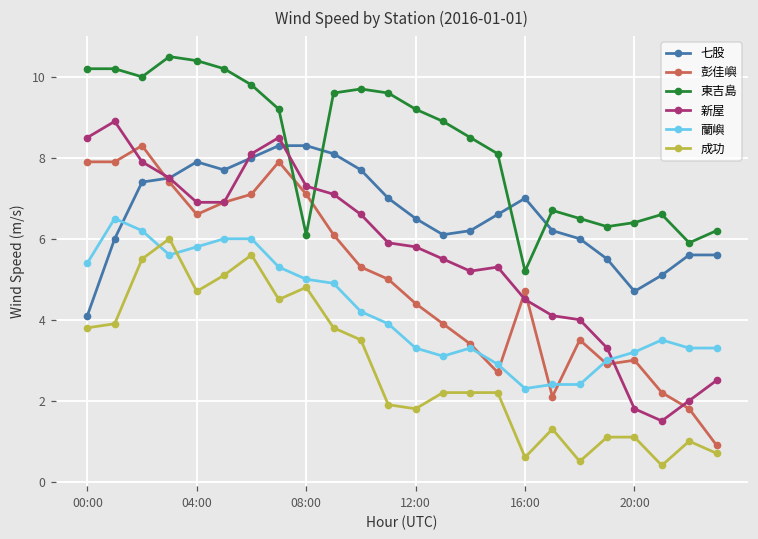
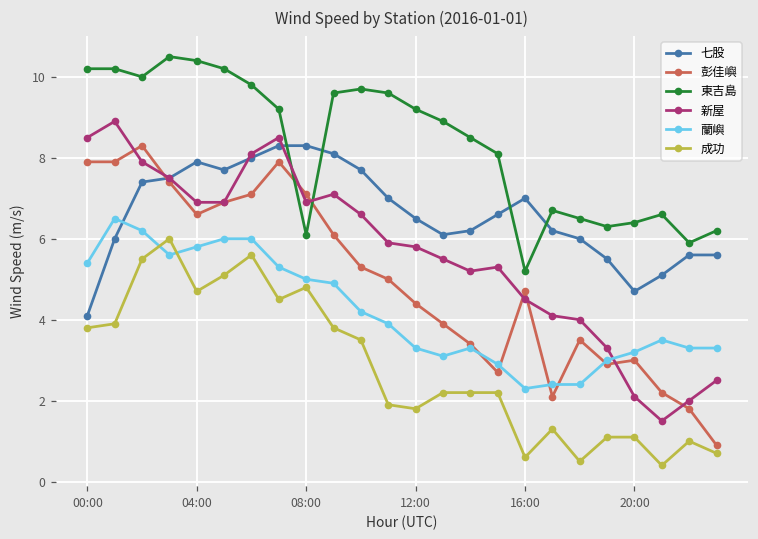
新屋, 08:00: 7.3 -> 6.9
新屋, 20:00: 1.8 -> 2.1
